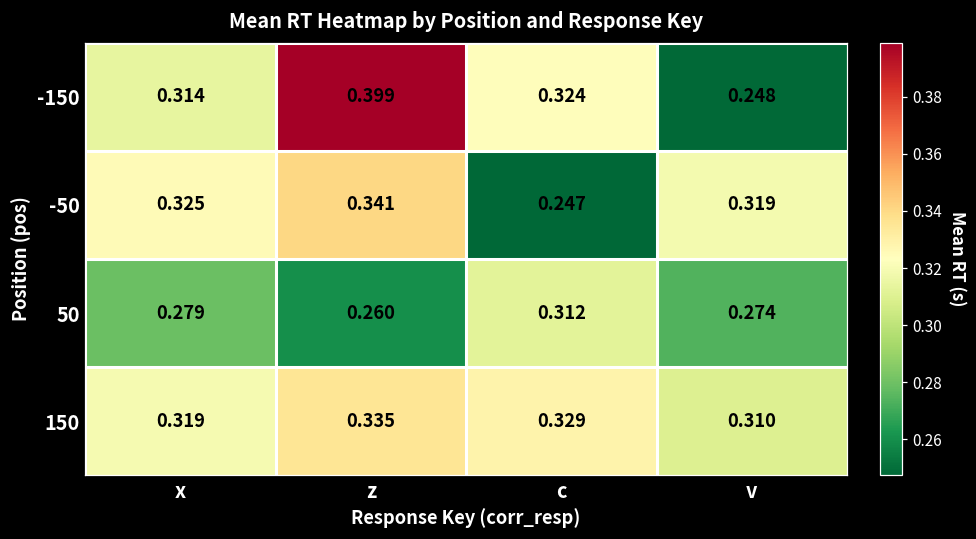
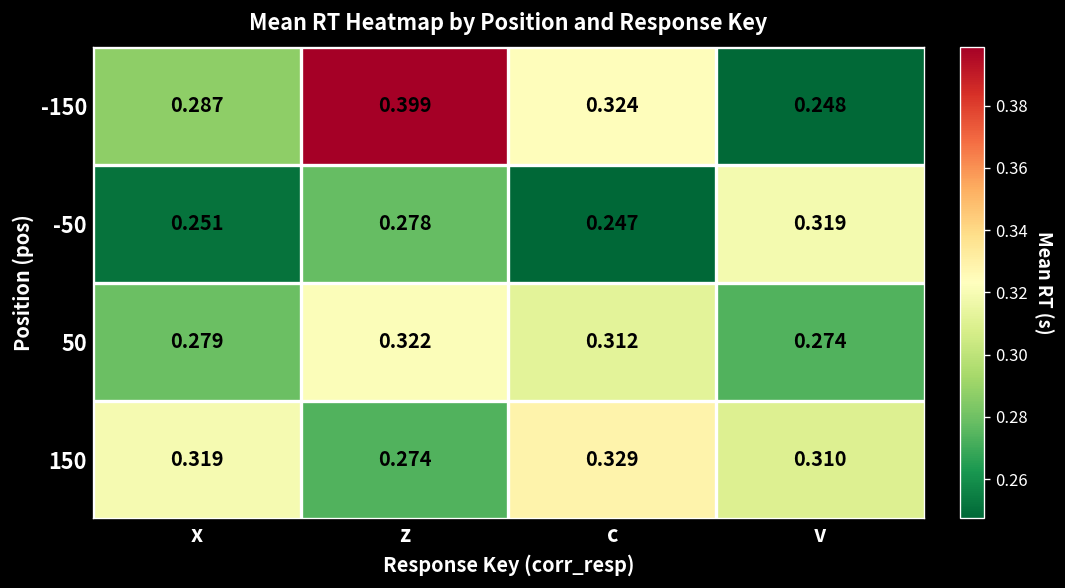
-150, x: 0.314 -> 0.287
-50, x: 0.325 -> 0.251
-50, z: 0.341 -> 0.278
50, z: 0.260 -> 0.322
150, z: 0.335 -> 0.274
